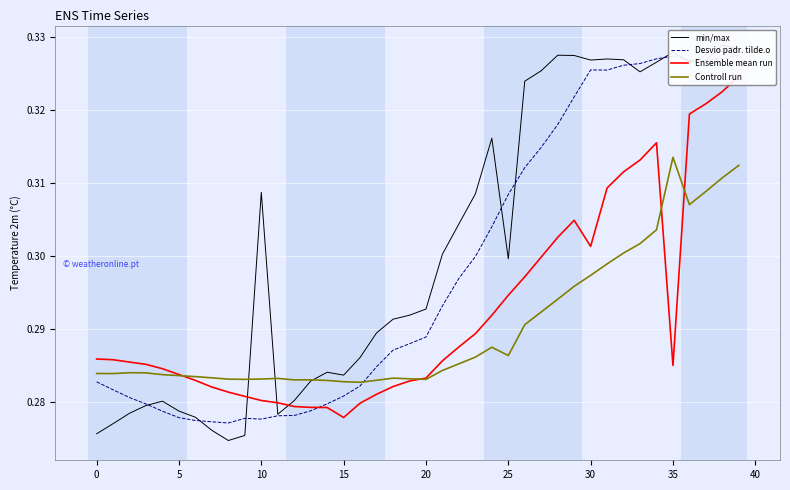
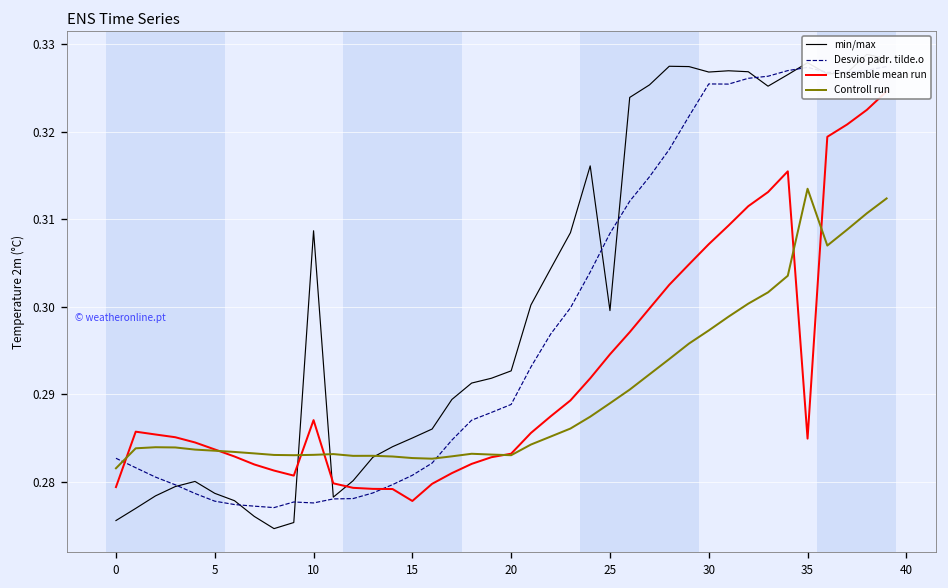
Ensemble mean run, 0: 0.286 -> 0.279
Controll run, 0: 0.284 -> 0.282
Ensemble mean run, 10: 0.280 -> 0.287
min/max, 15: 0.284 -> 0.285
Controll run, 25: 0.286 -> 0.289
Ensemble mean run, 30: 0.301 -> 0.307
